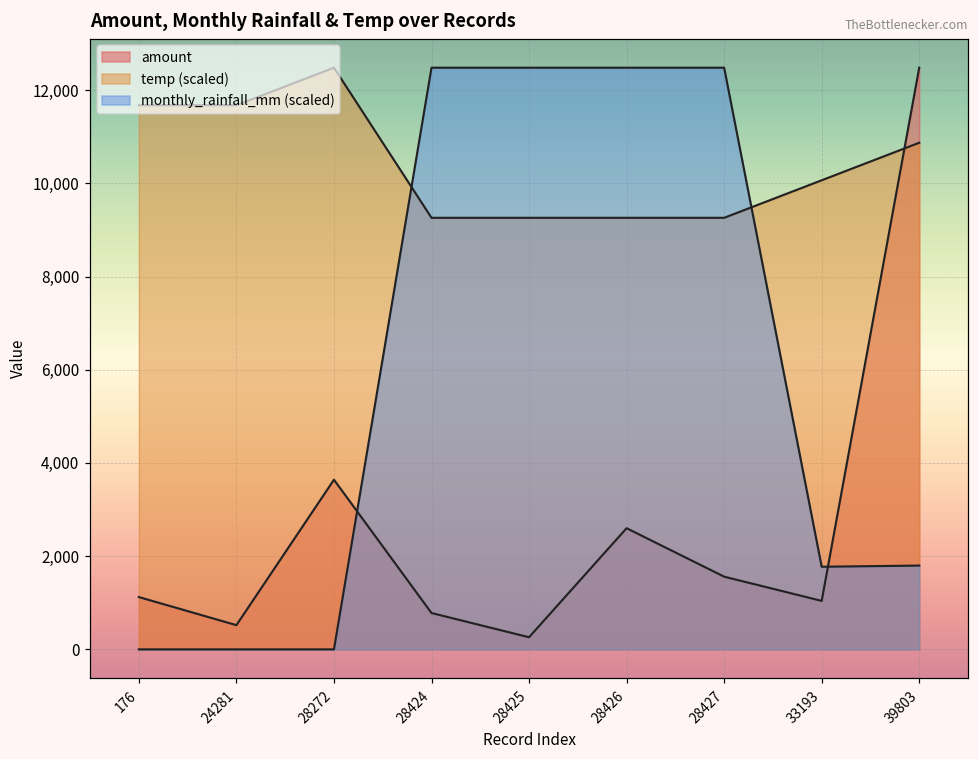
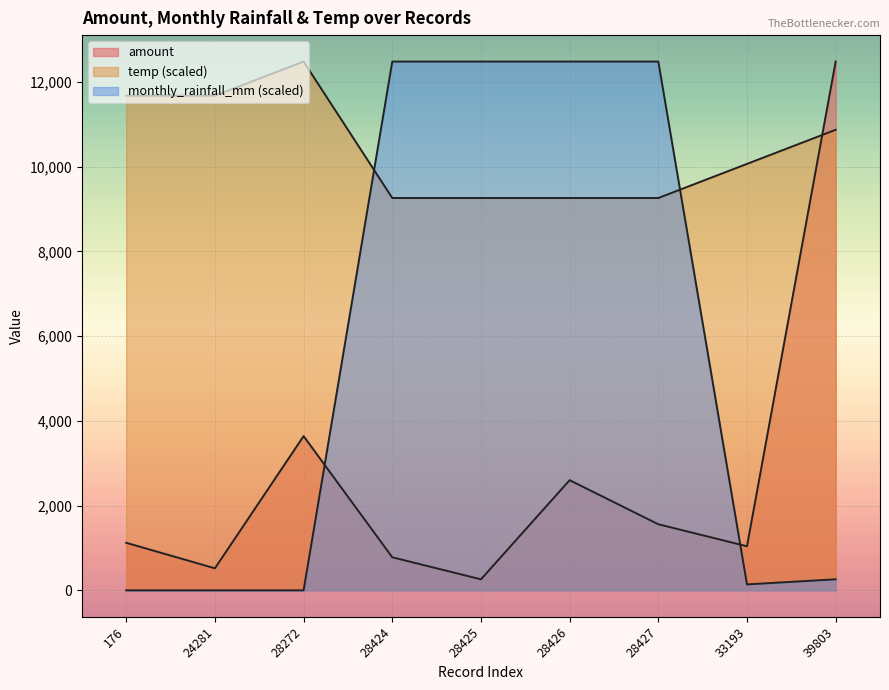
monthly_rainfall_mm (scaled), 33193: 1,800 -> 100
monthly_rainfall_mm (scaled), 39803: 1,800 -> 300
